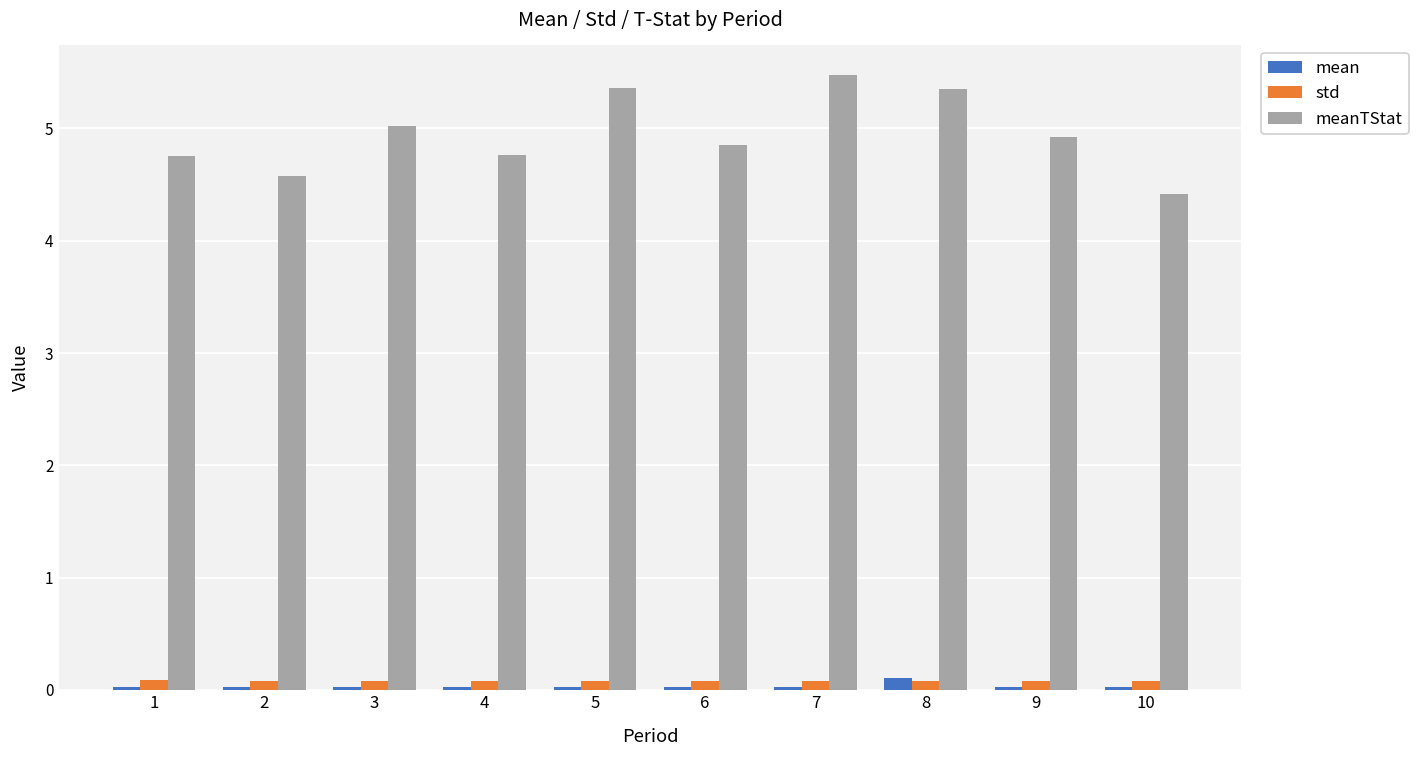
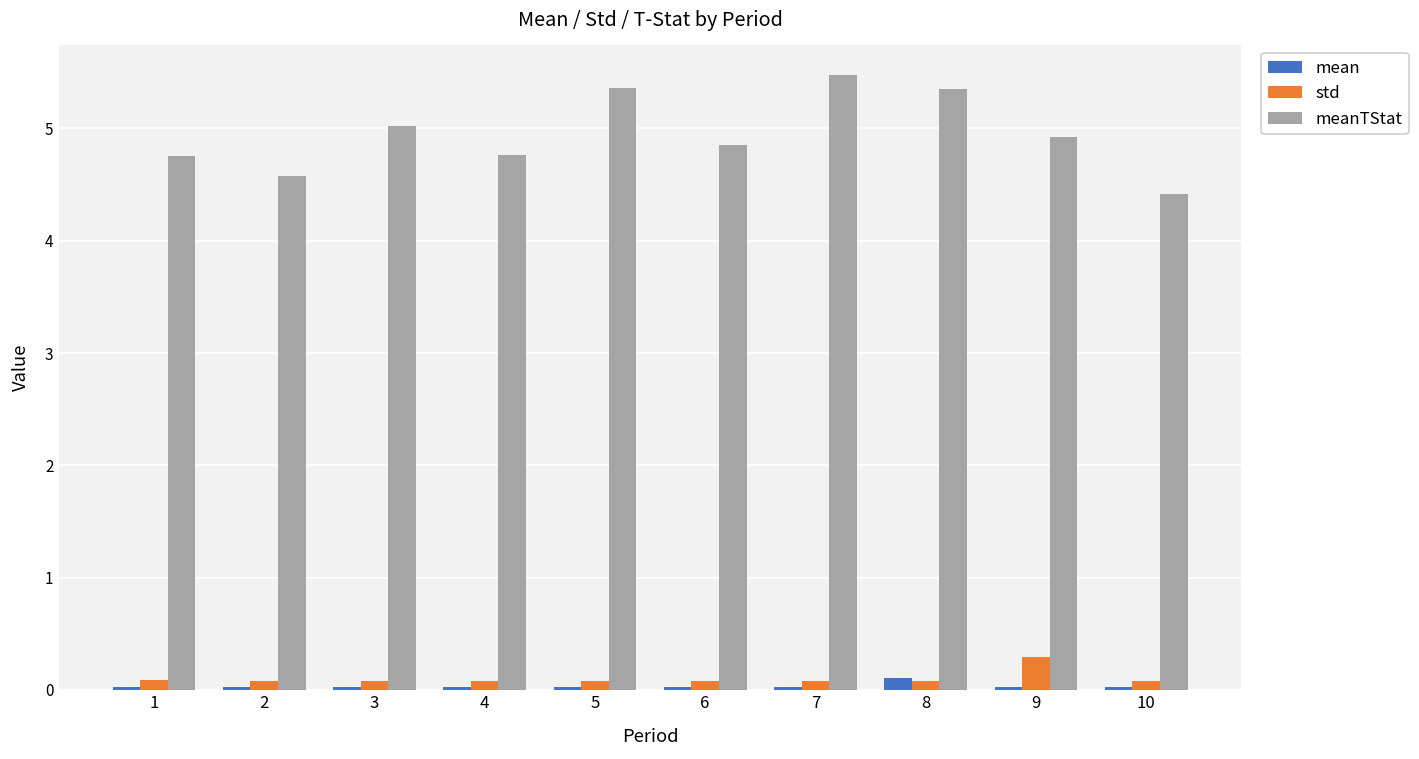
std, 9: 0.08 -> 0.30
